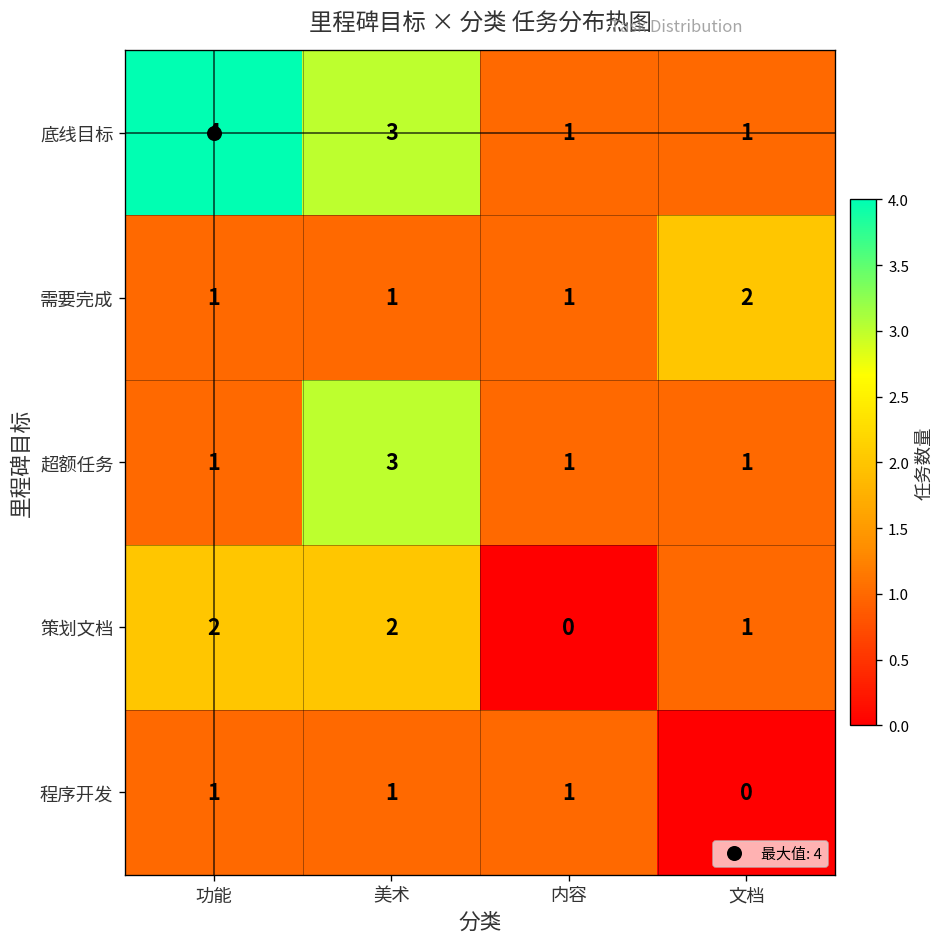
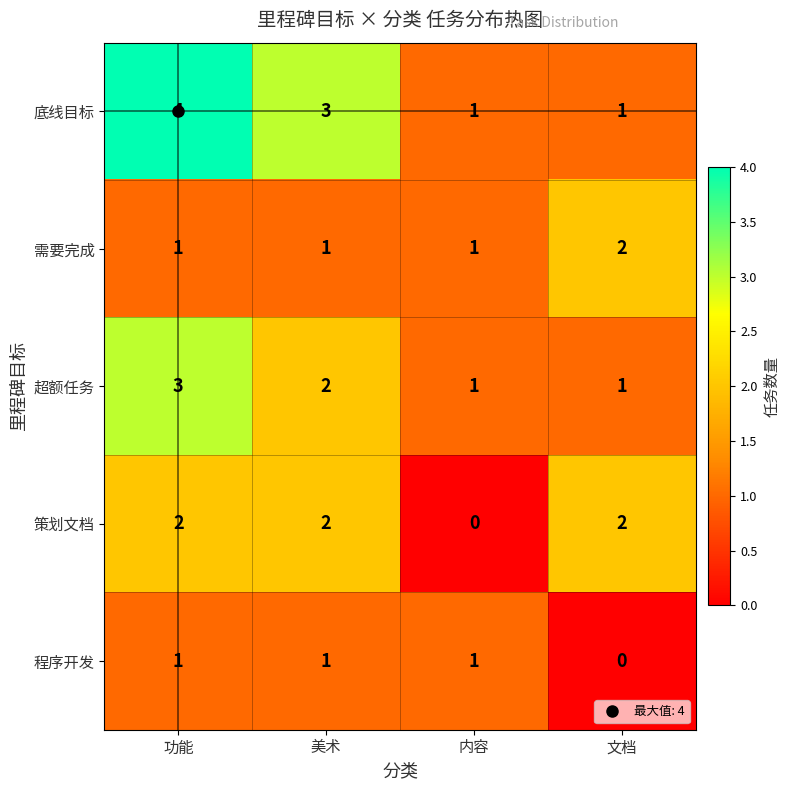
超额任务, 功能: 1 -> 3
超额任务, 美术: 3 -> 2
策划文档, 文档: 1 -> 2
